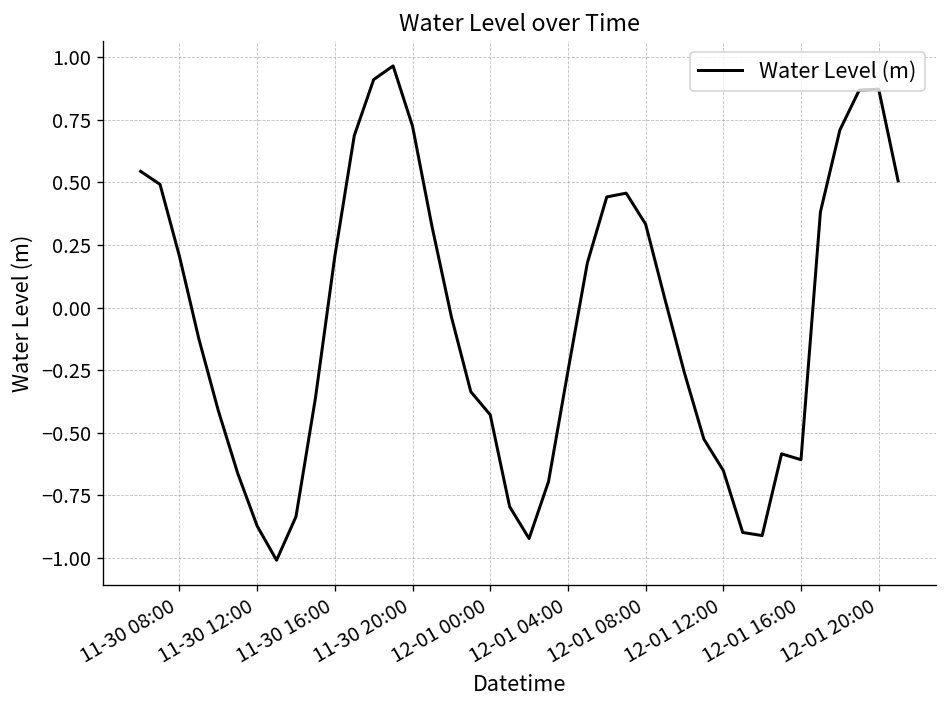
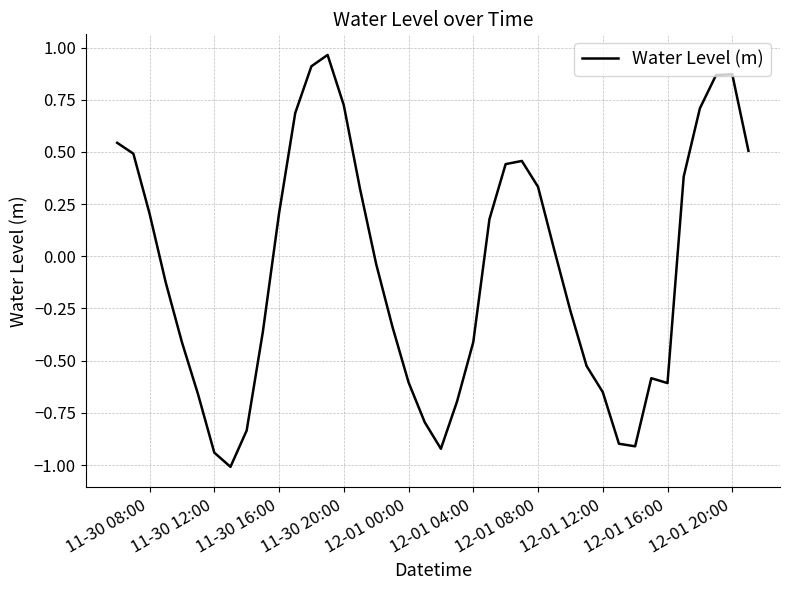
11-30 12:00: -0.87 -> -0.94
12-01 00:00: -0.43 -> -0.60
12-01 04:00: -0.25 -> -0.41
